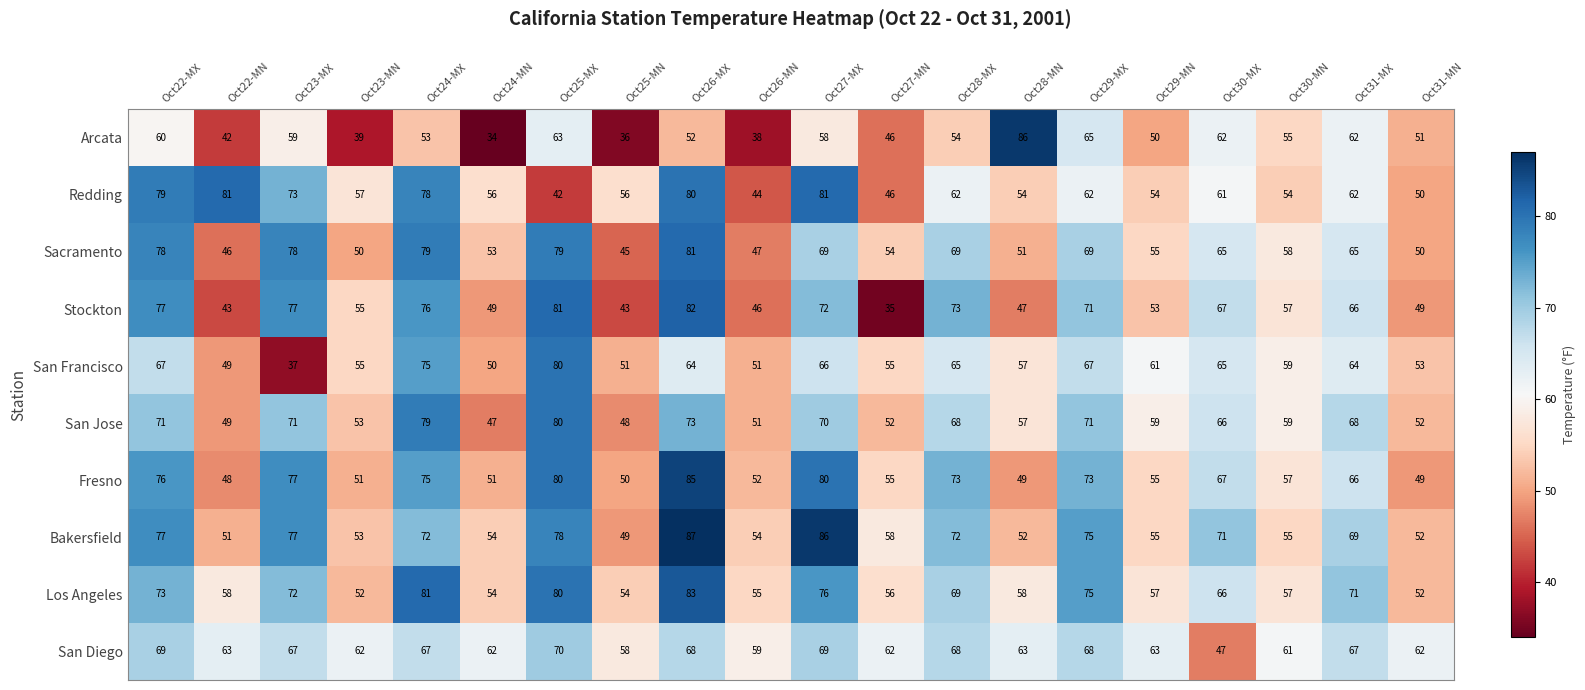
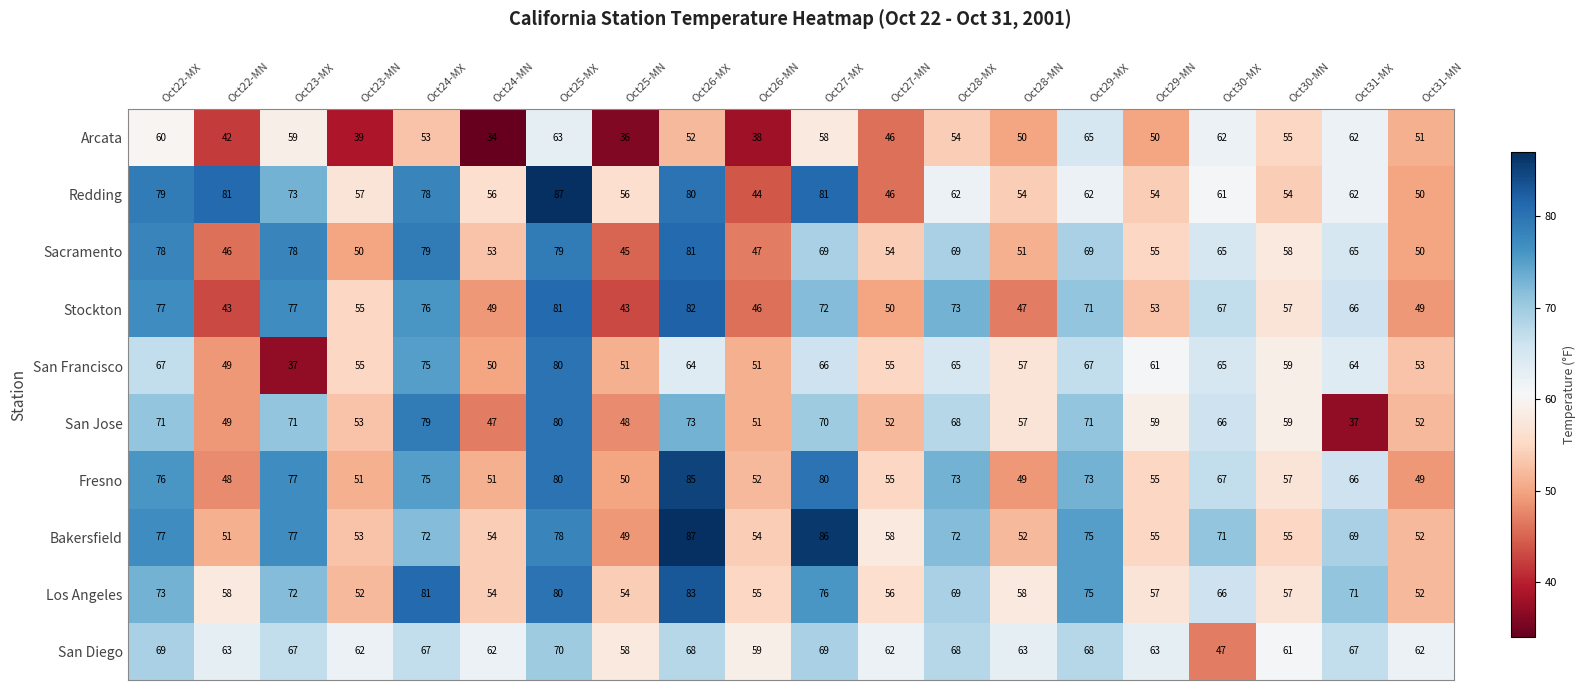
Arcata, Oct28-MN: 86 -> 50
Redding, Oct25-MX: 42 -> 87
Stockton, Oct27-MN: 35 -> 50
San Jose, Oct31-MX: 68 -> 37
